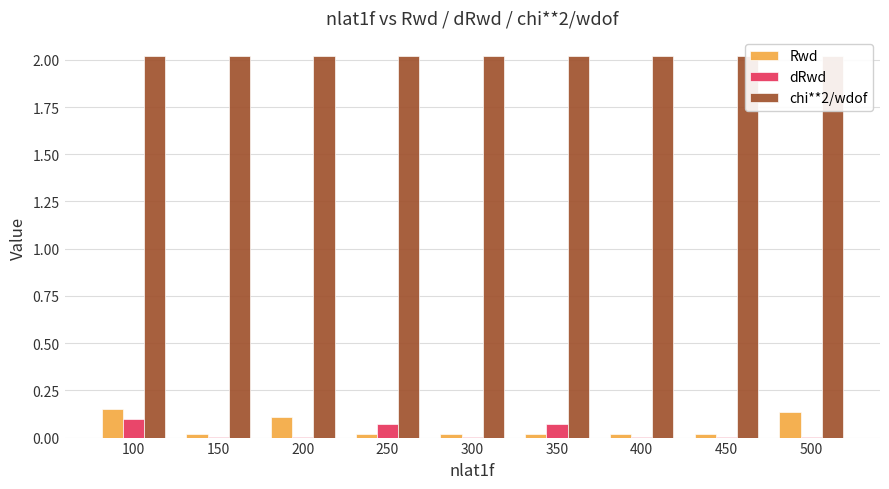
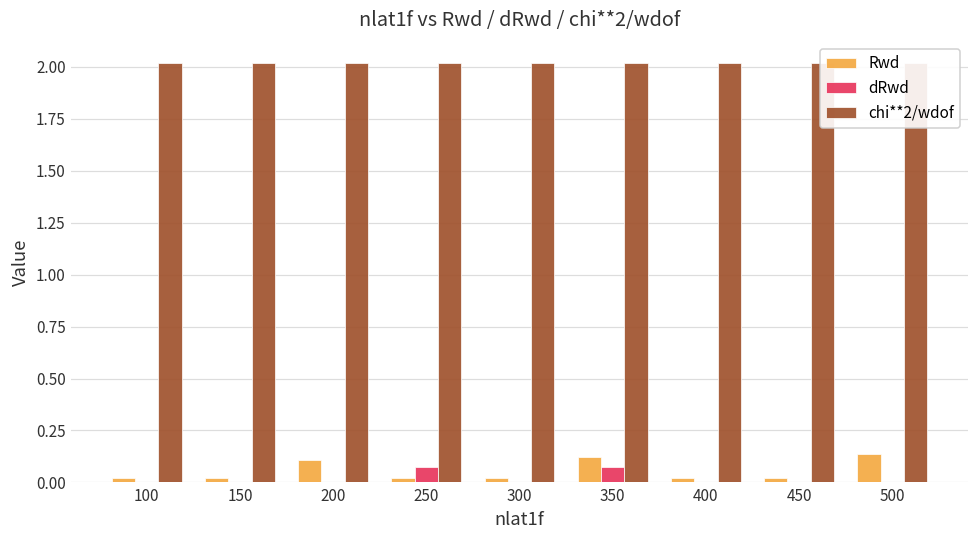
Rwd, 100: 0.15 -> 0.02
dRwd, 100: 0.10 -> 0.00
Rwd, 350: 0.02 -> 0.12
